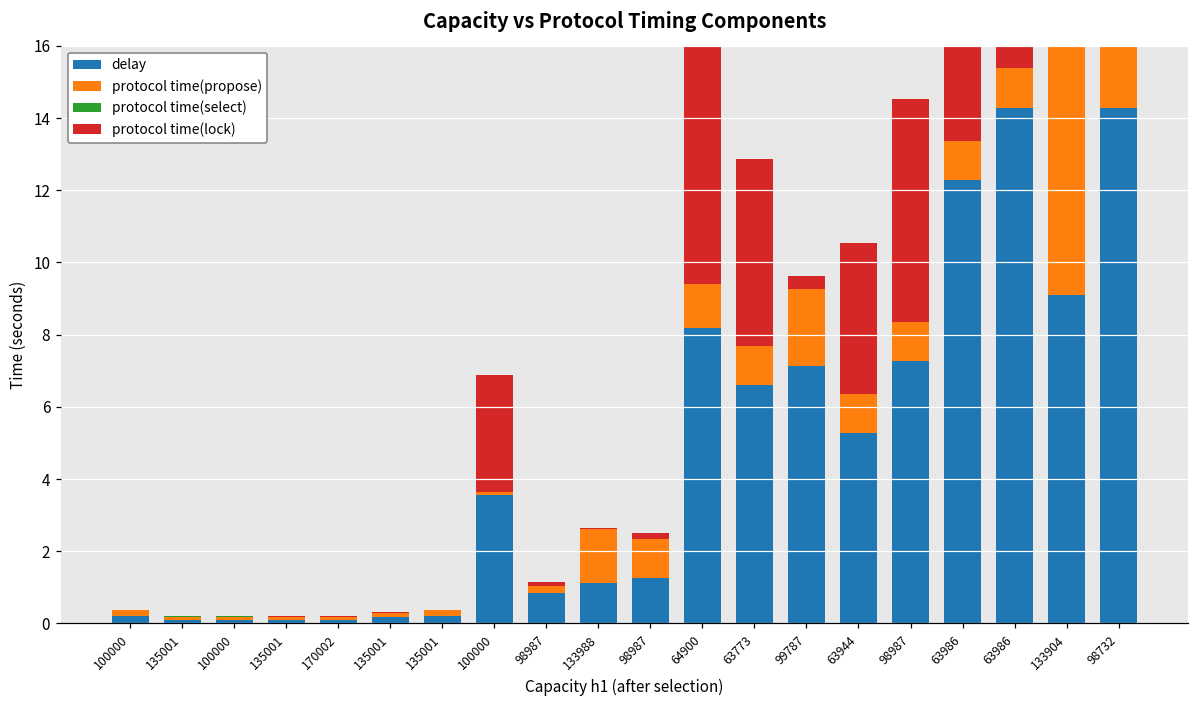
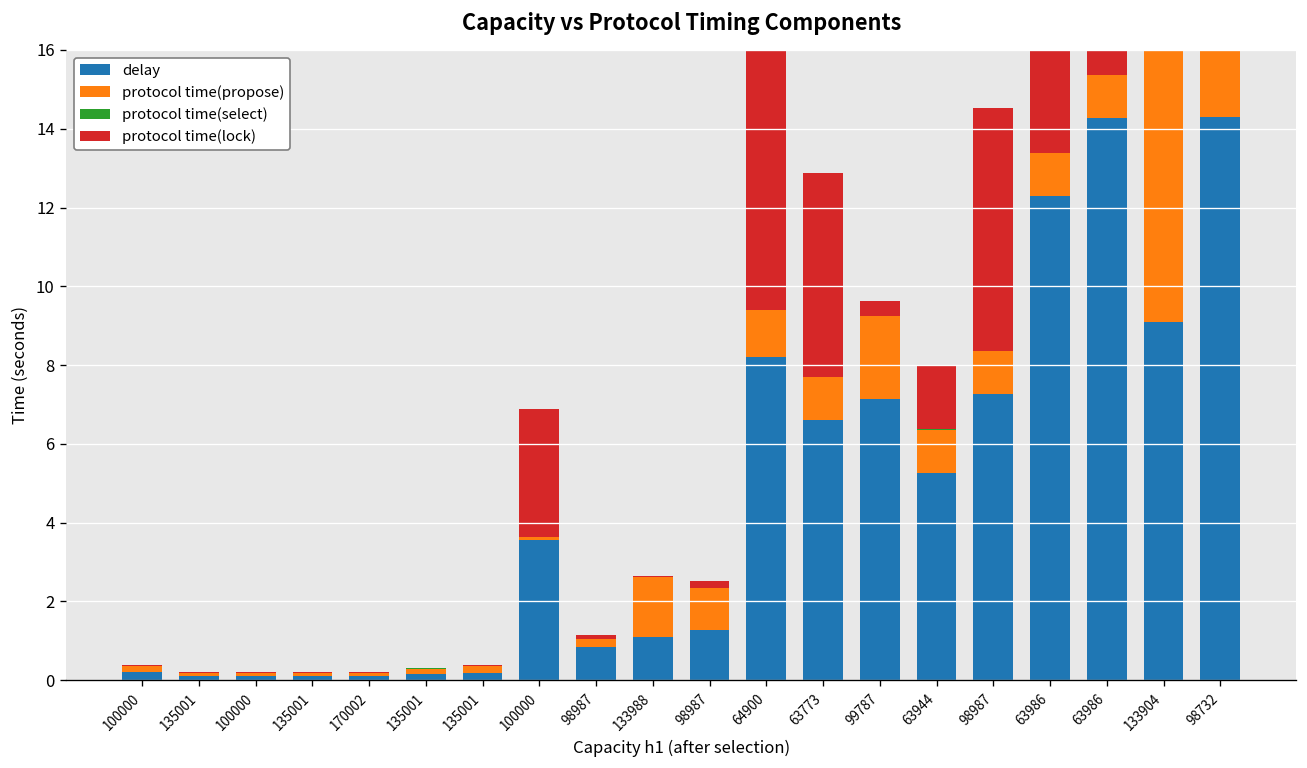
protocol time(lock), 63944: 4.2 -> 1.6
